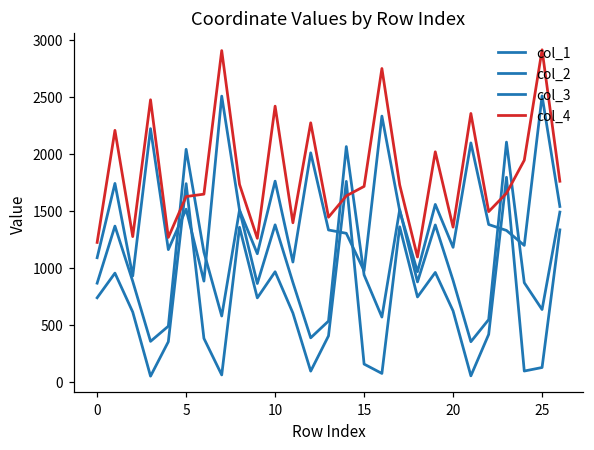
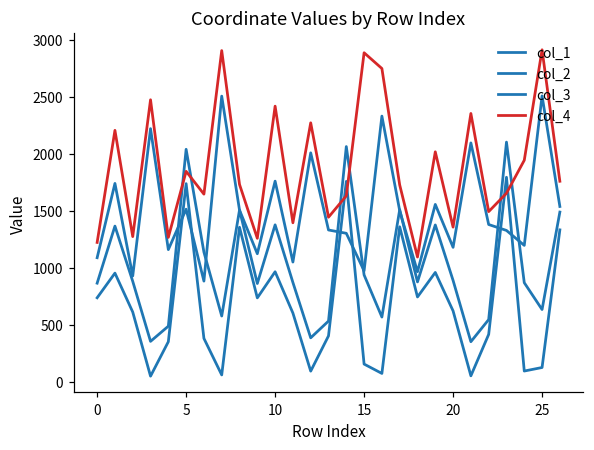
col_4, 5: 1630 -> 1850
col_4, 15: 1710 -> 2890
